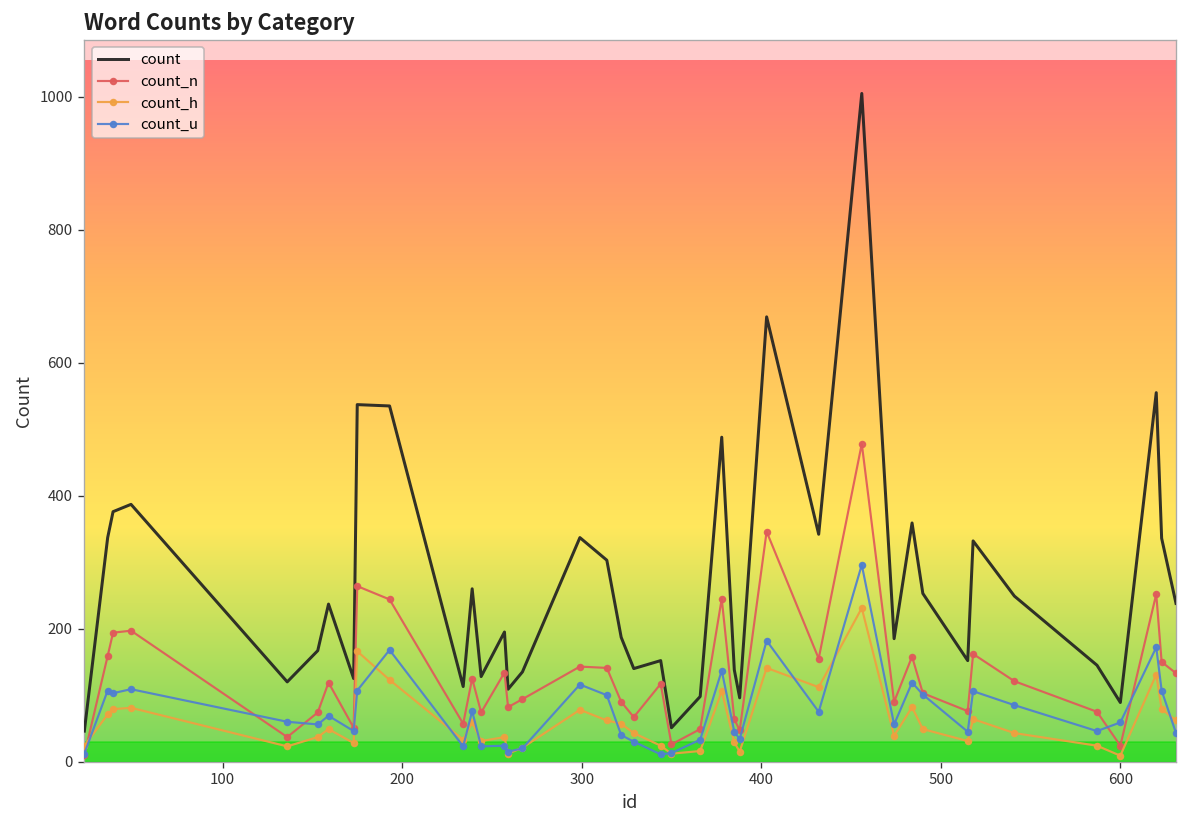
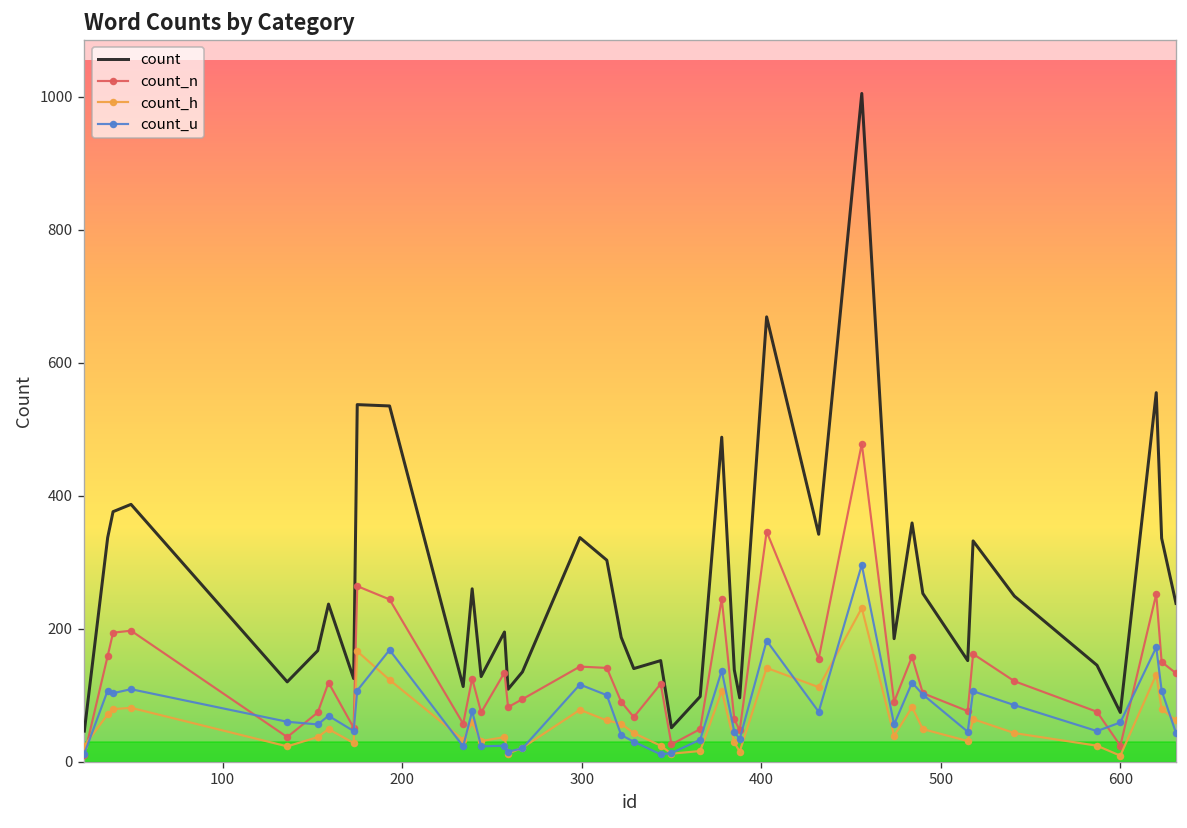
count, 600: 90 -> 70
